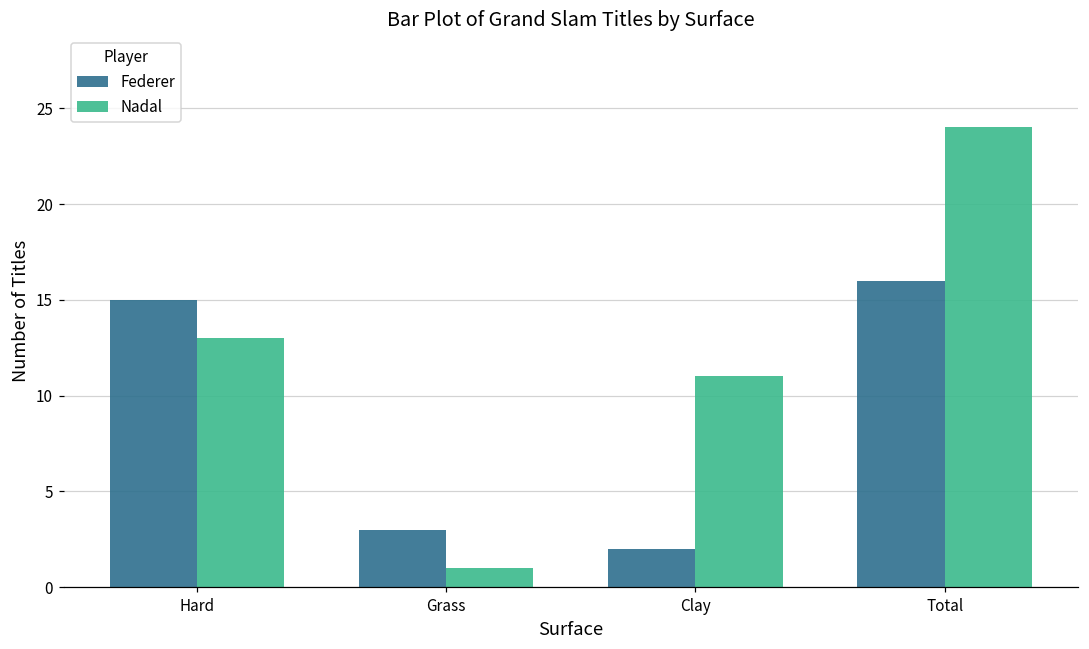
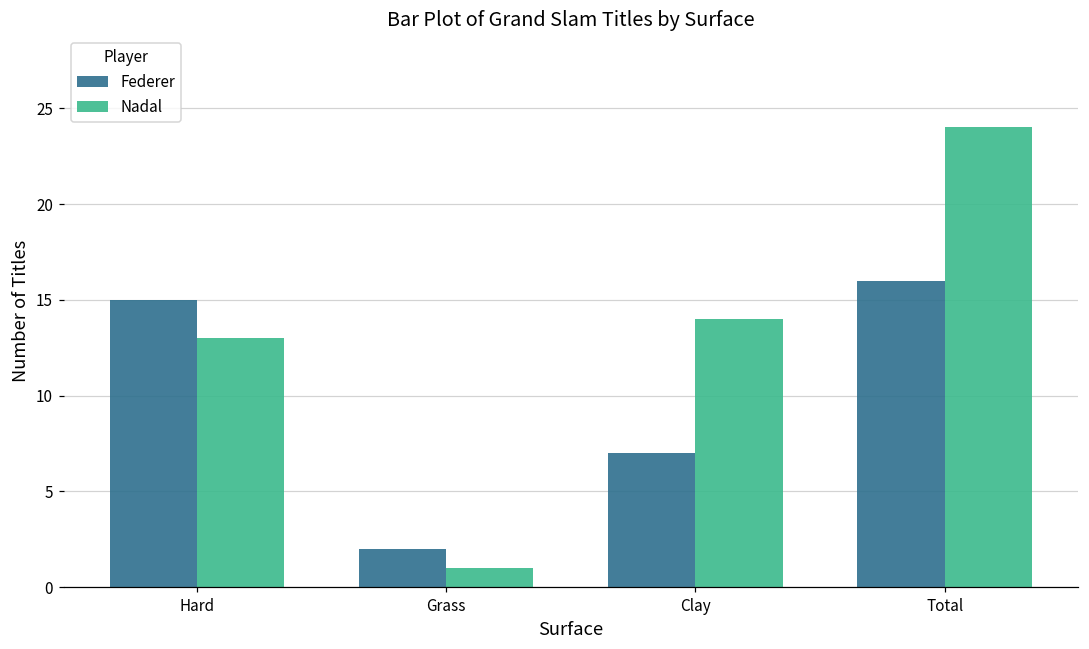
Federer, Grass: 3 -> 2
Federer, Clay: 2 -> 7
Nadal, Clay: 11 -> 14
